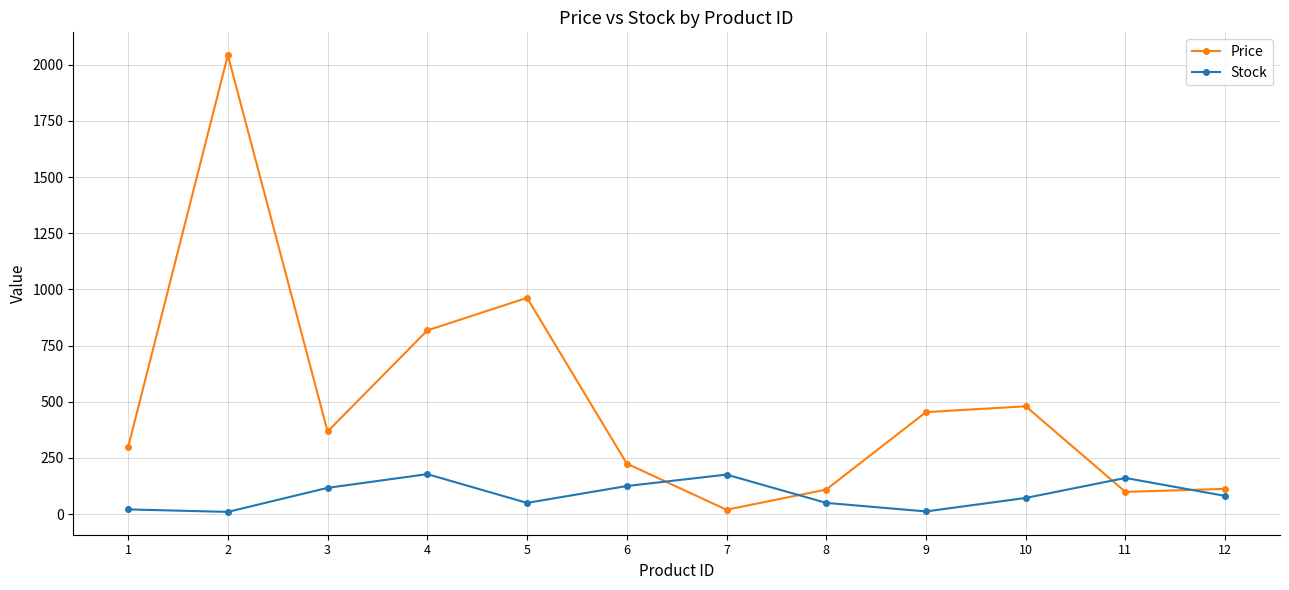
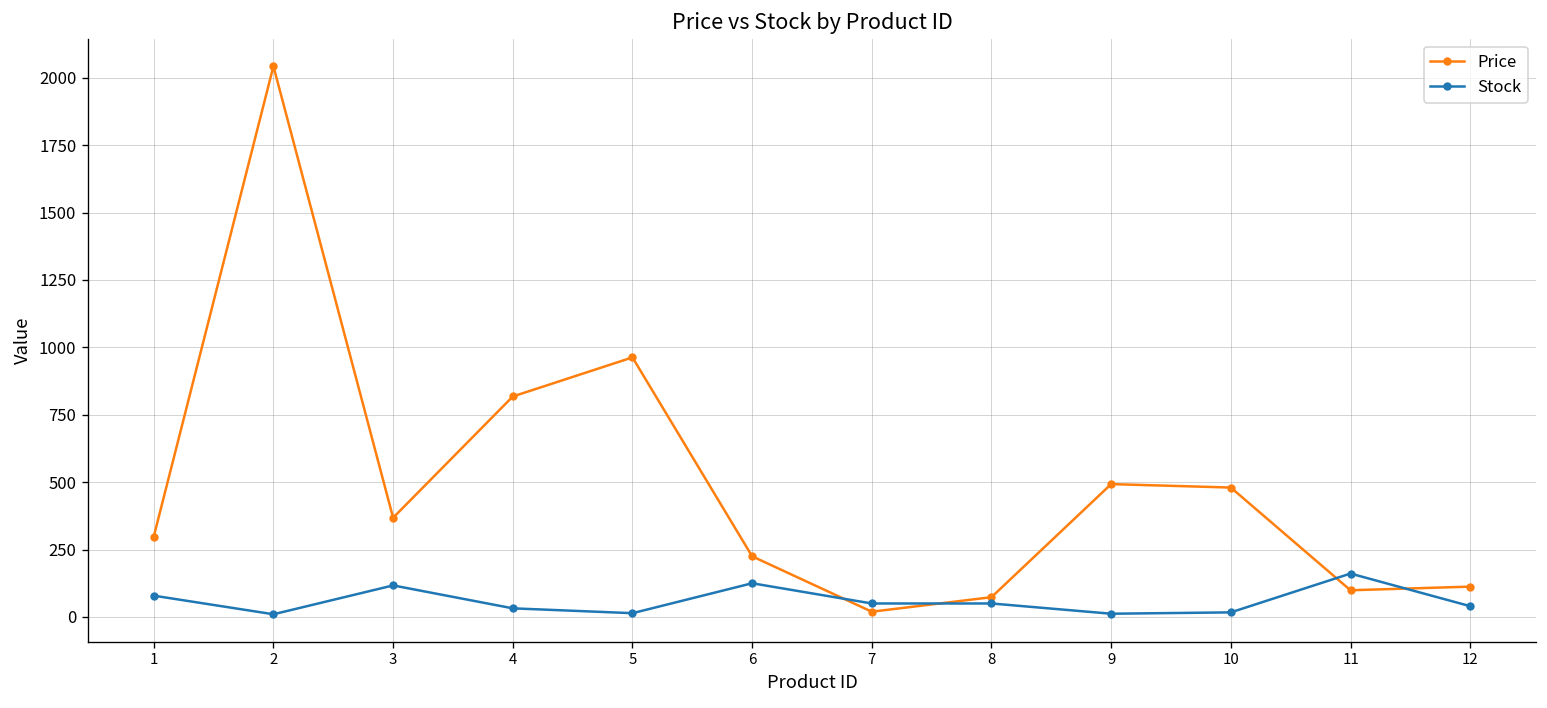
Stock, 1: 20 -> 80
Stock, 4: 180 -> 30
Stock, 5: 50 -> 10
Stock, 7: 180 -> 50
Price, 8: 110 -> 70
Price, 9: 450 -> 490
Stock, 10: 70 -> 20
Stock, 12: 80 -> 40
